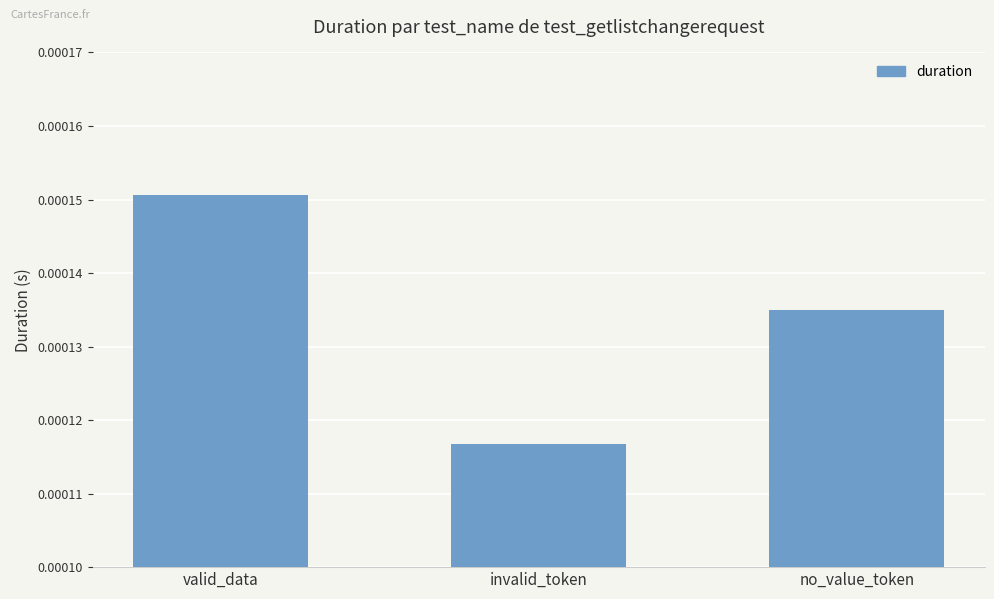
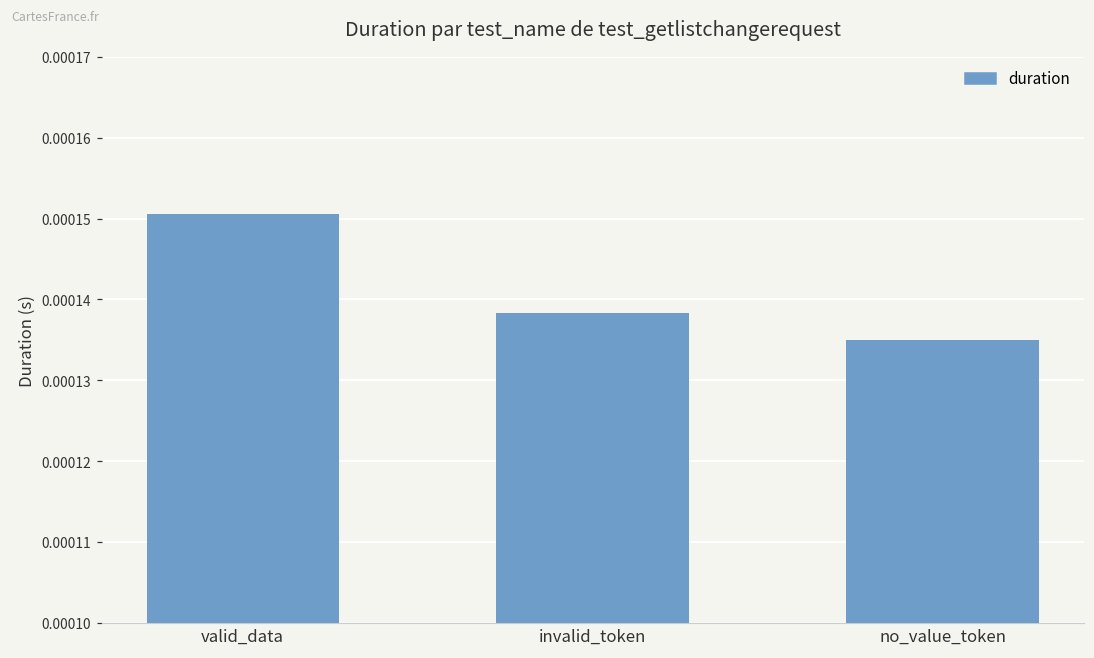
invalid_token: 0.000117 -> 0.000138
